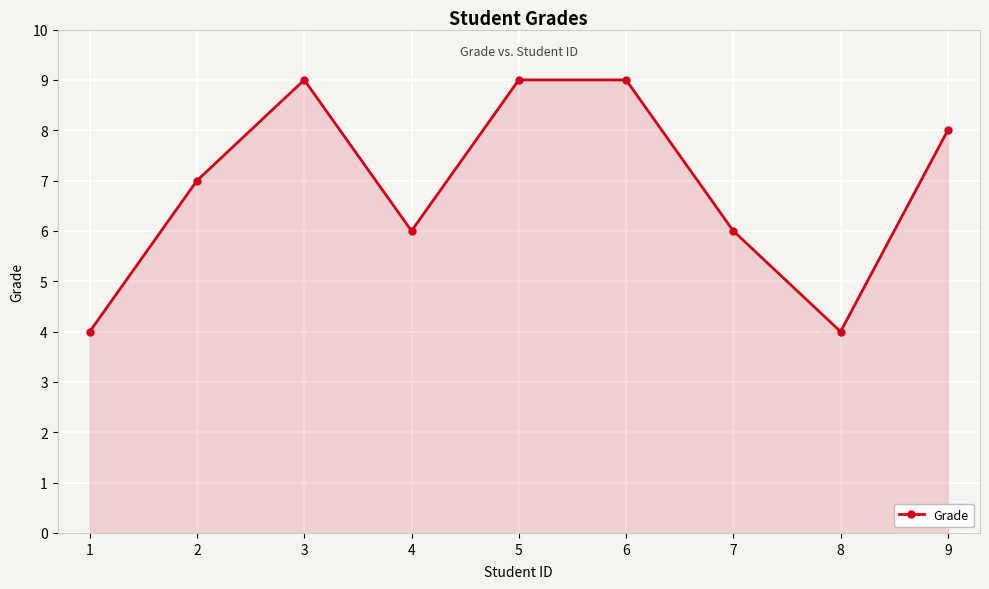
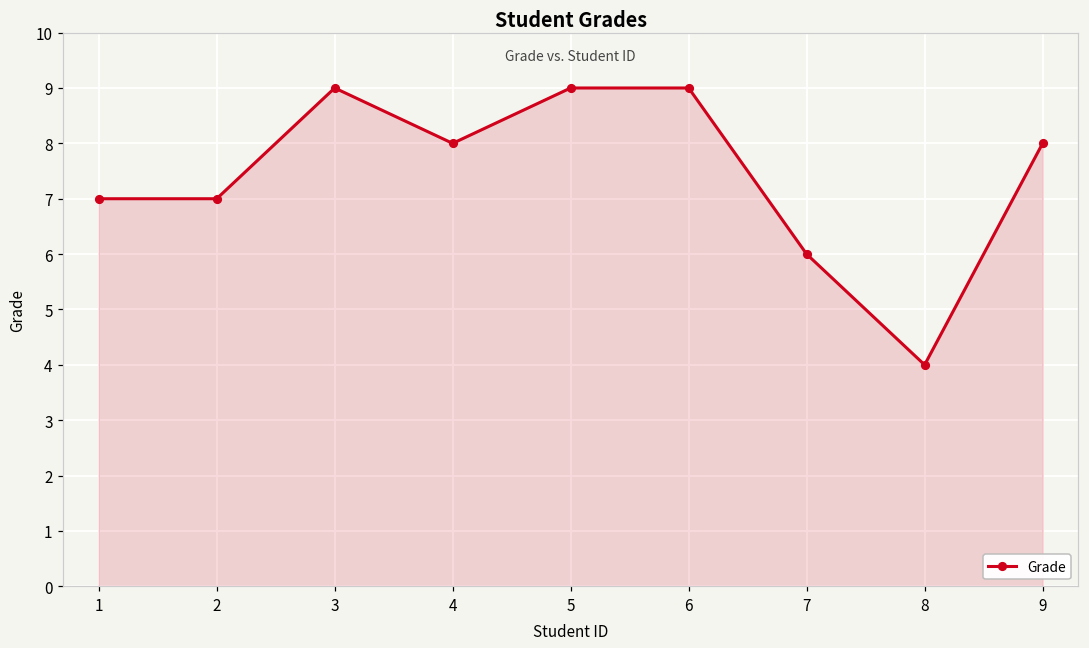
1: 4 -> 7
4: 6 -> 8
